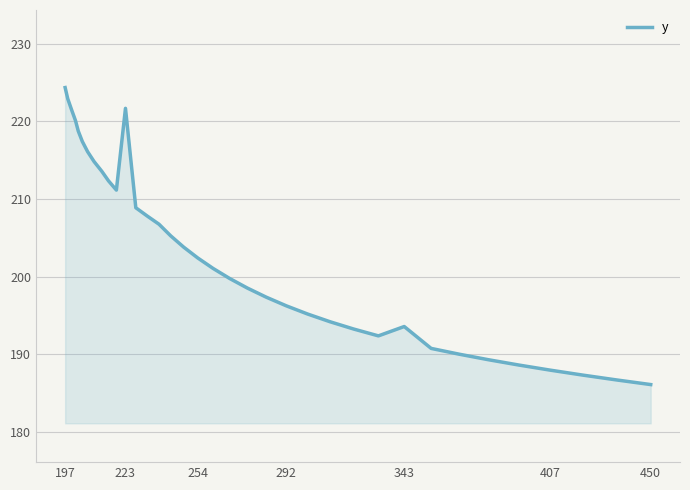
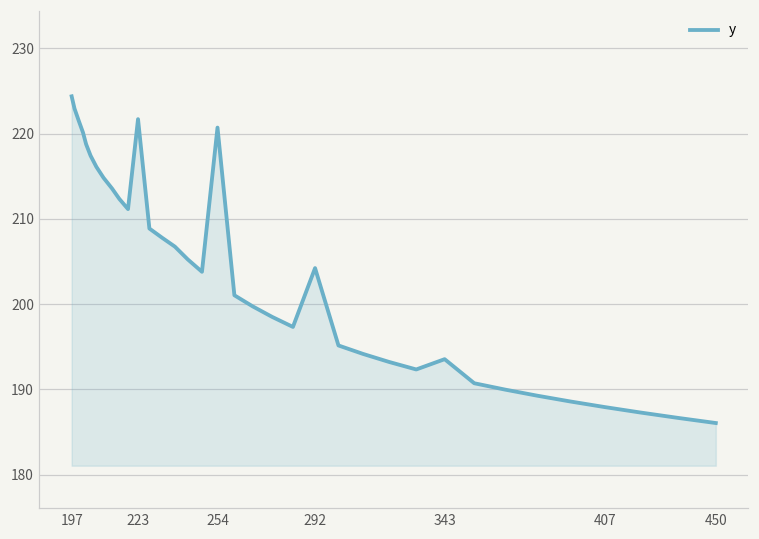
254: 202 -> 221
292: 196 -> 204
